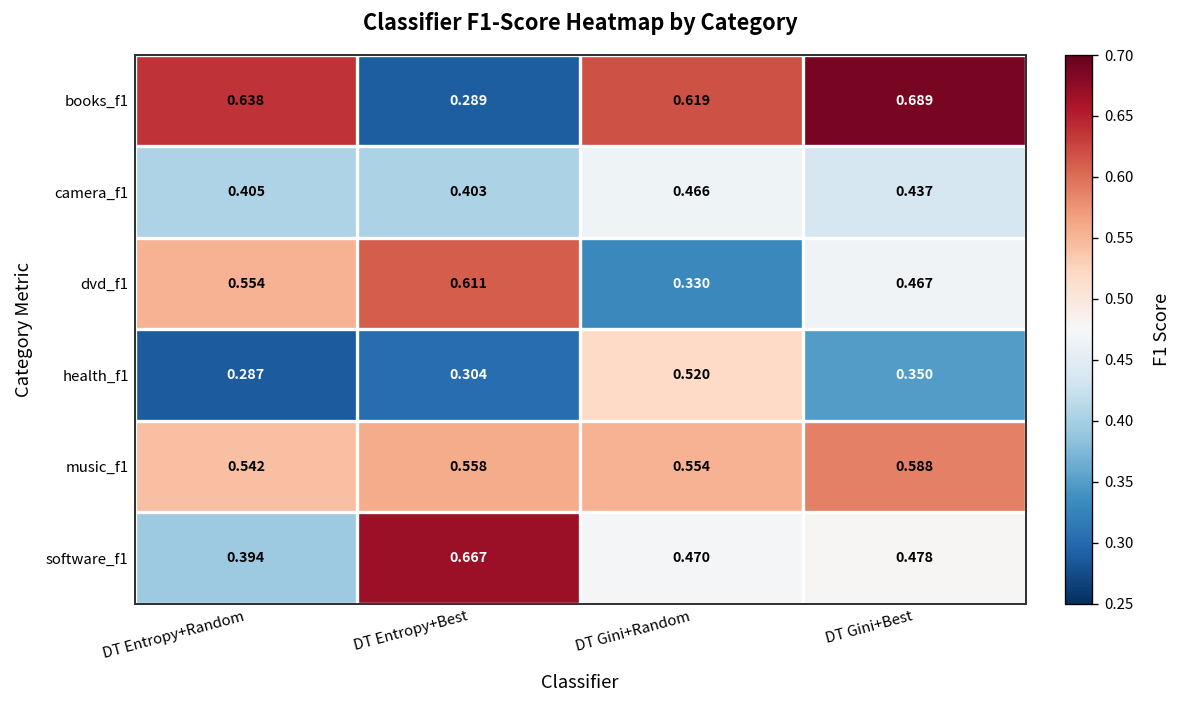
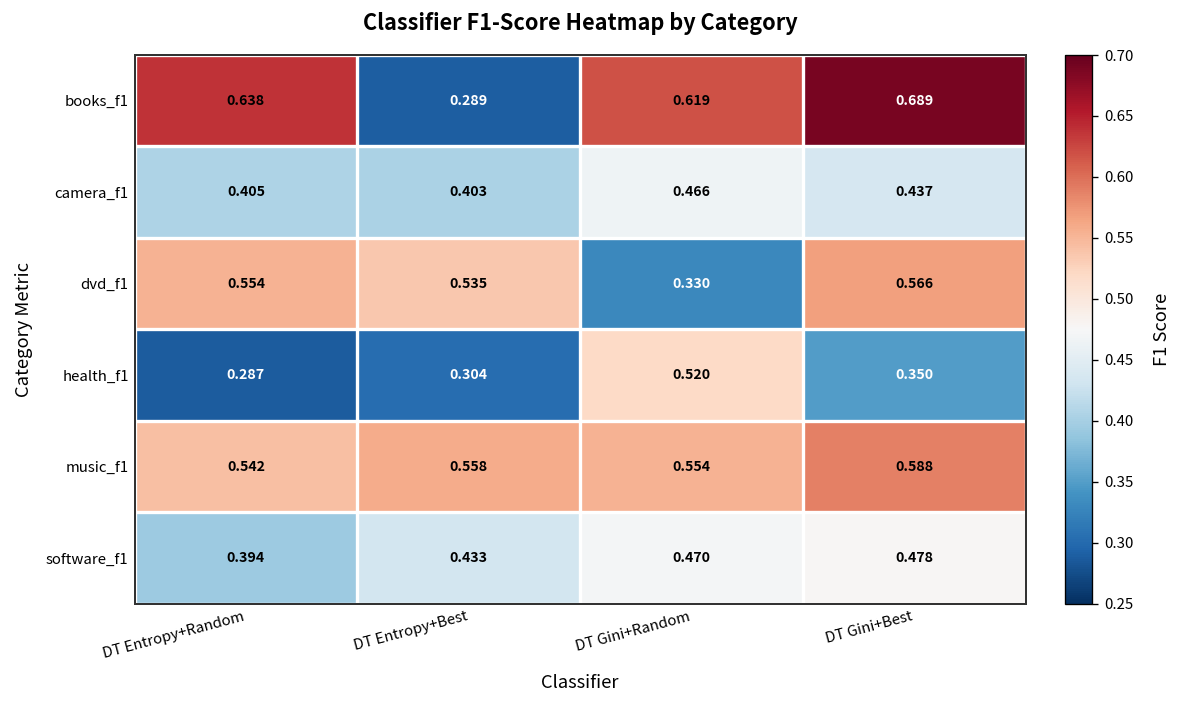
dvd_f1, DT Entropy+Best: 0.611 -> 0.535
dvd_f1, DT Gini+Best: 0.467 -> 0.566
software_f1, DT Entropy+Best: 0.667 -> 0.433
